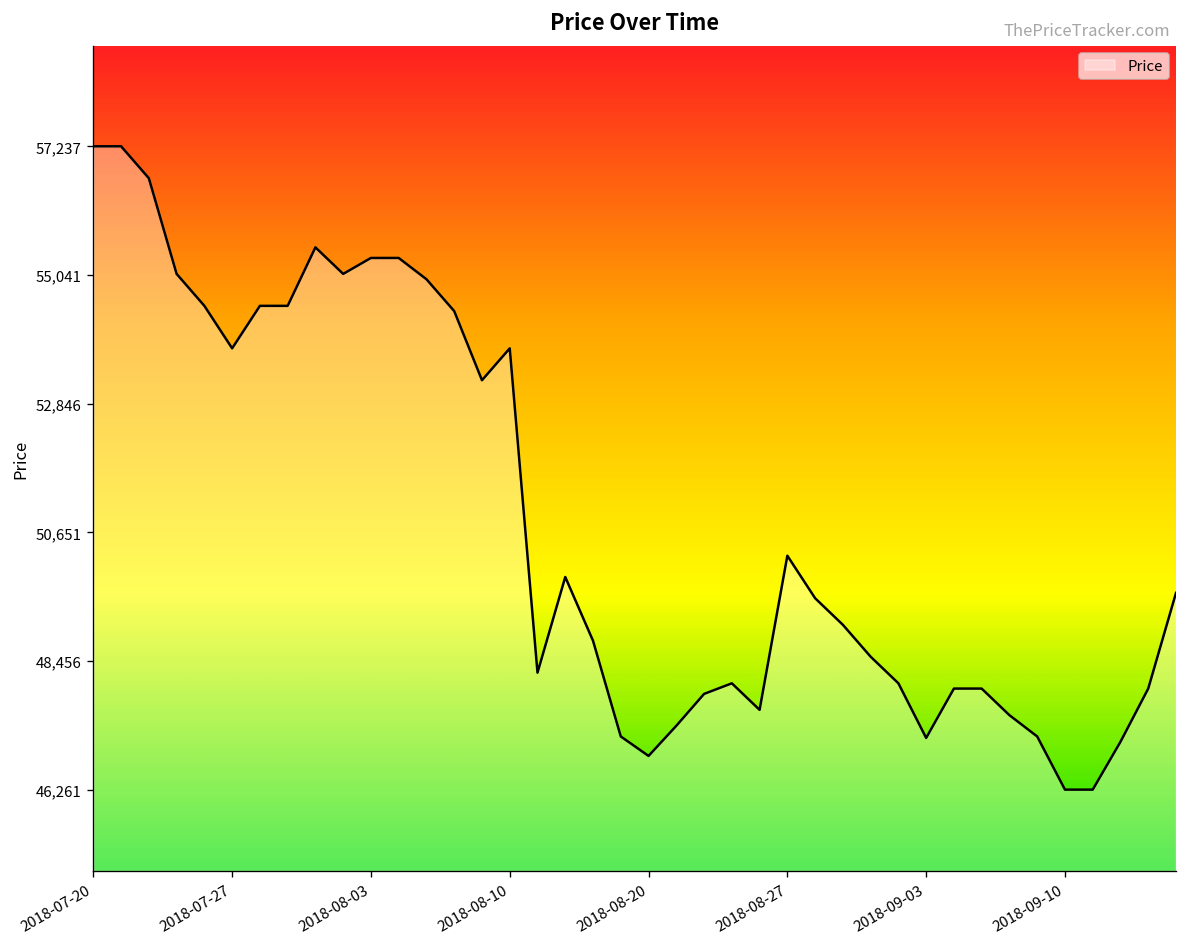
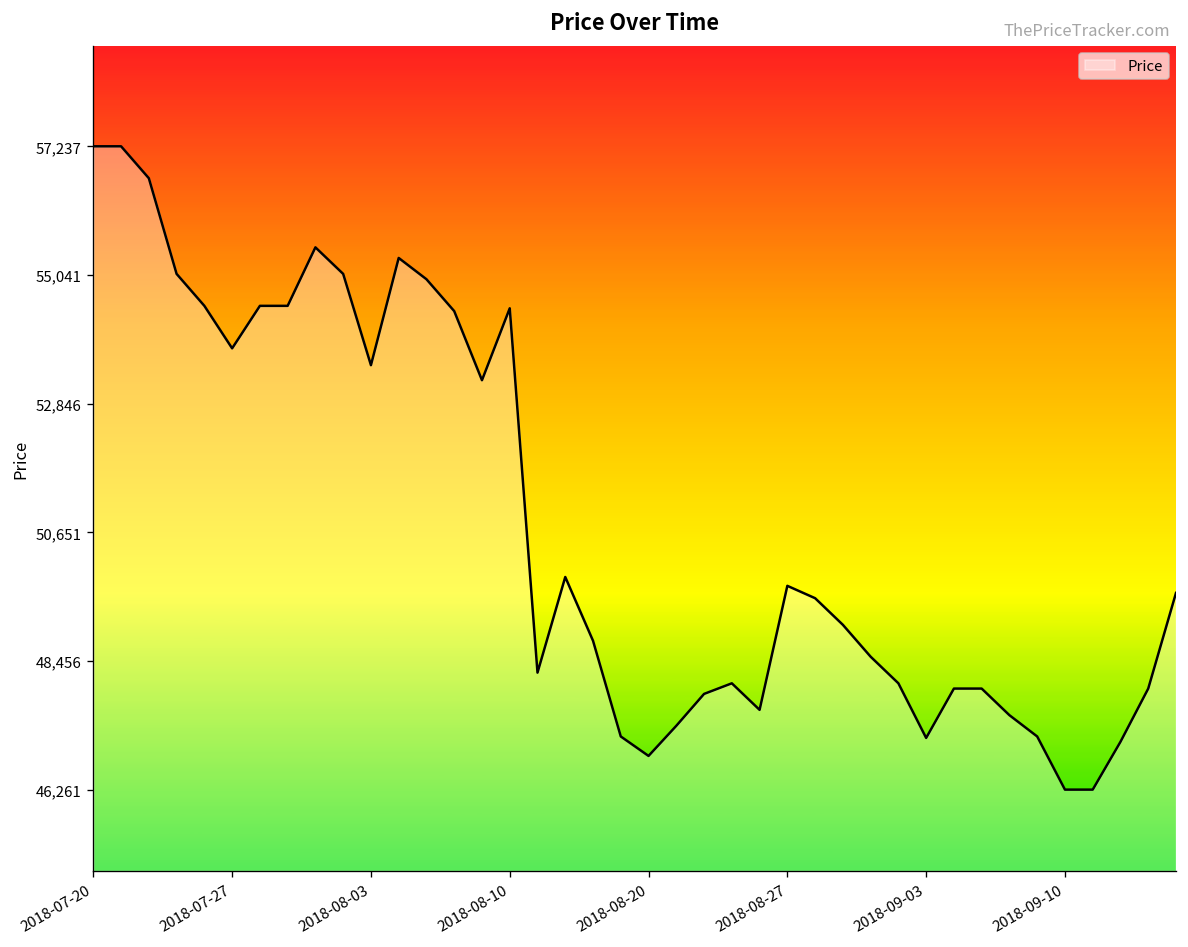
2018-08-03: 55,300 -> 53,500
2018-08-10: 53,800 -> 54,500
2018-08-27: 50,300 -> 49,700
